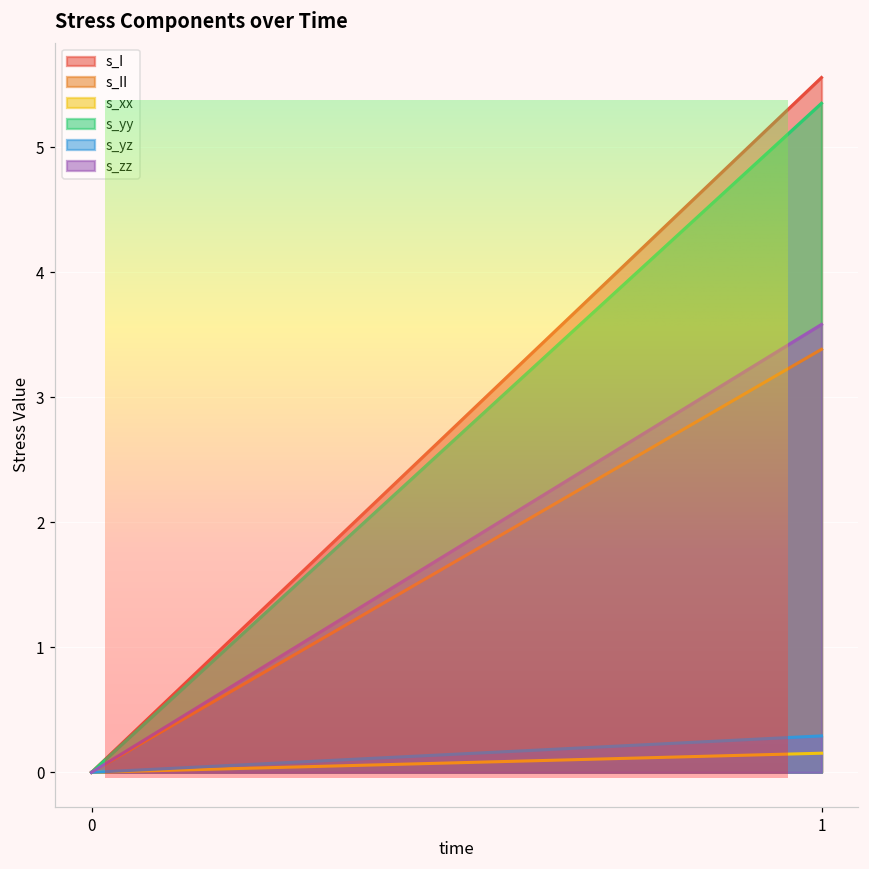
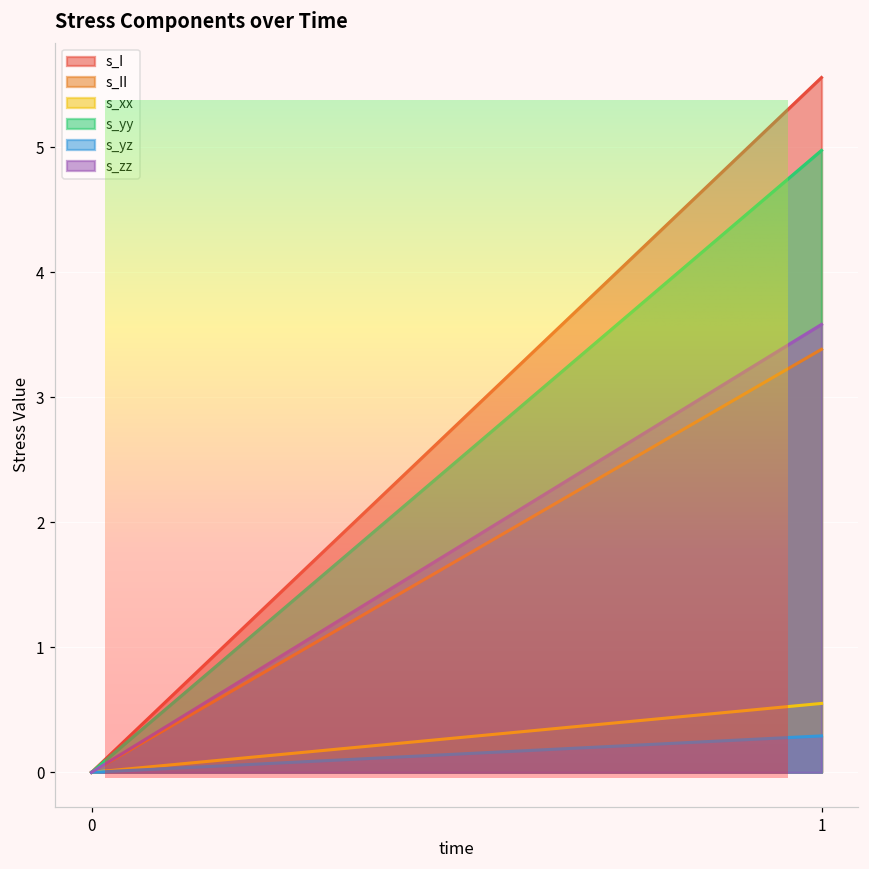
Stress Components over Time, s_xx, 1: 0.15 -> 0.55
Stress Components over Time, s_yy, 1: 5.35 -> 4.97
